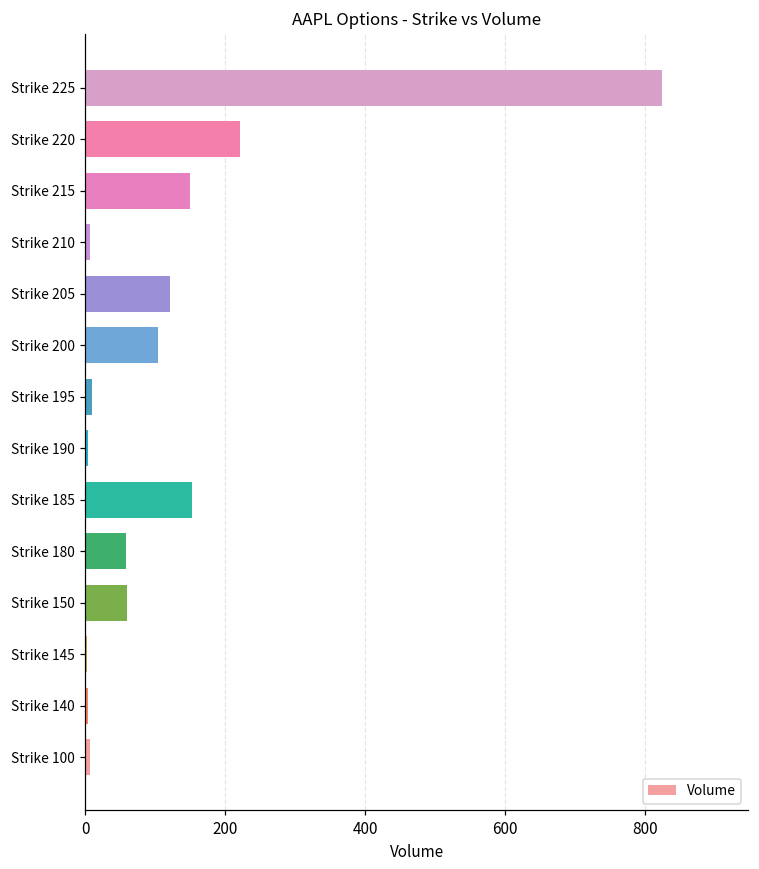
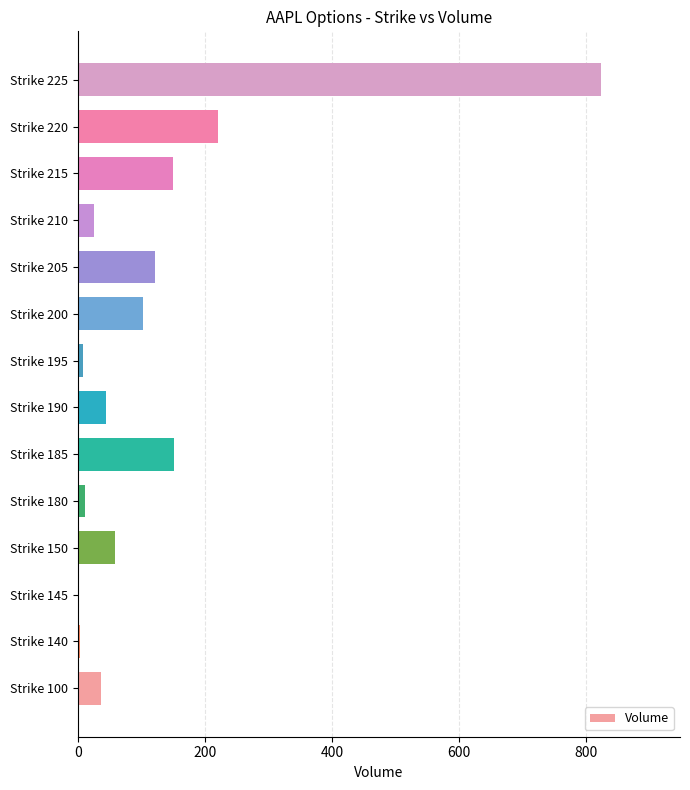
Strike 210: 10 -> 30
Strike 190: 0 -> 50
Strike 180: 60 -> 10
Strike 100: 10 -> 40
